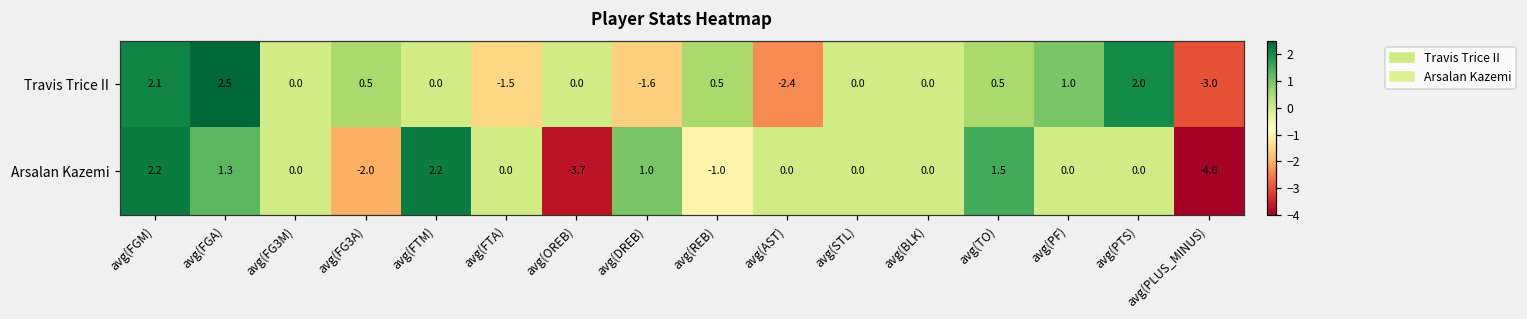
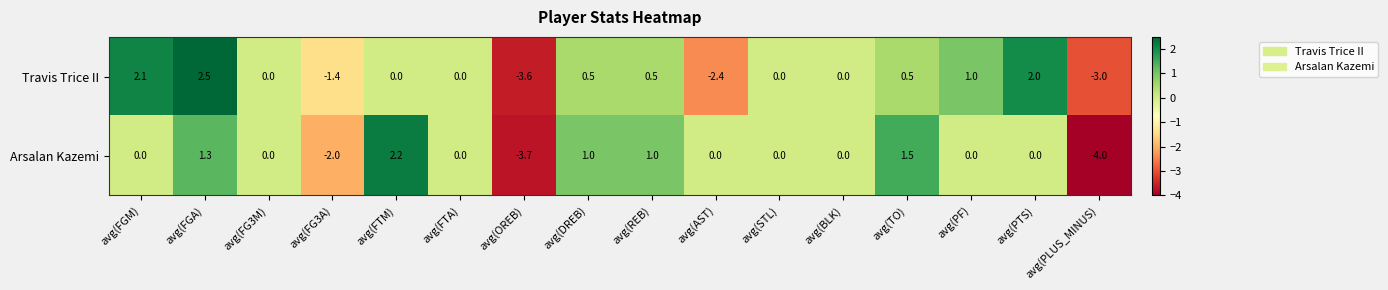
Travis Trice II, avg(FG3A): 0.5 -> -1.4
Travis Trice II, avg(FTA): -1.5 -> 0.0
Travis Trice II, avg(OREB): 0.0 -> -3.6
Travis Trice II, avg(DREB): -1.6 -> 0.5
Arsalan Kazemi, avg(FGM): 2.2 -> 0.0
Arsalan Kazemi, avg(REB): -1.0 -> 1.0
